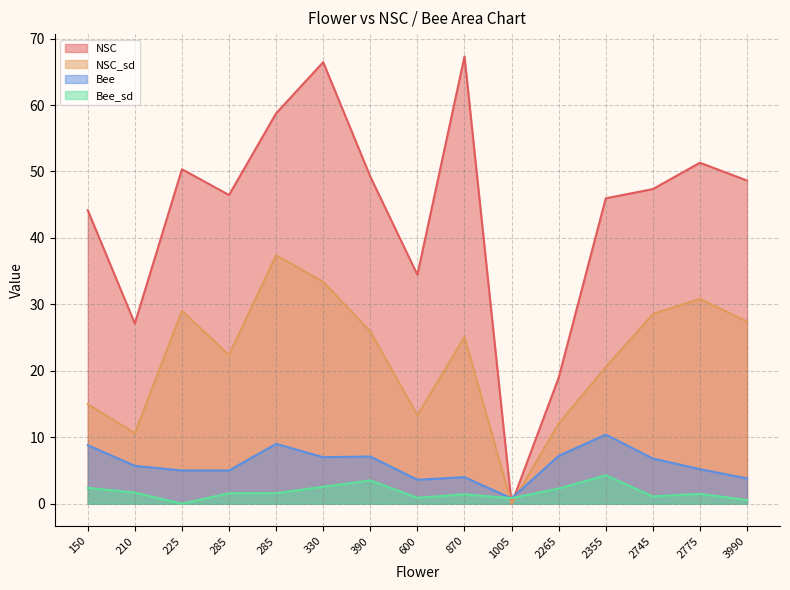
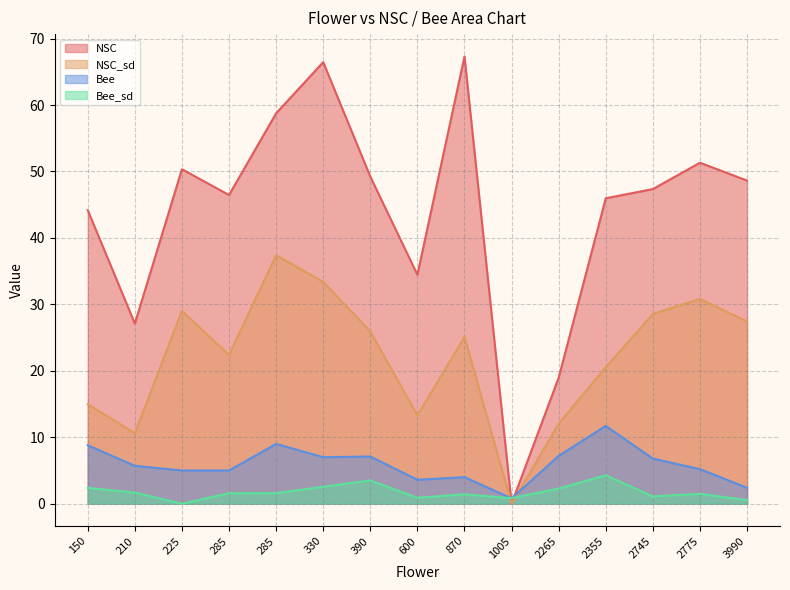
Bee, 2355: 10 -> 12
Bee, 3990: 4 -> 2
